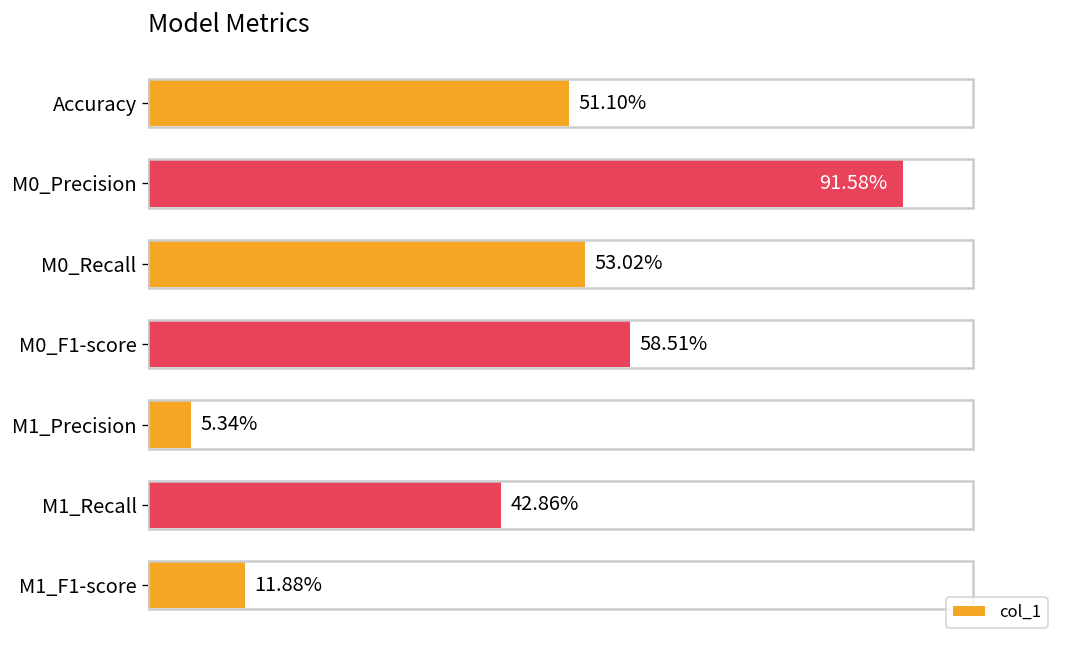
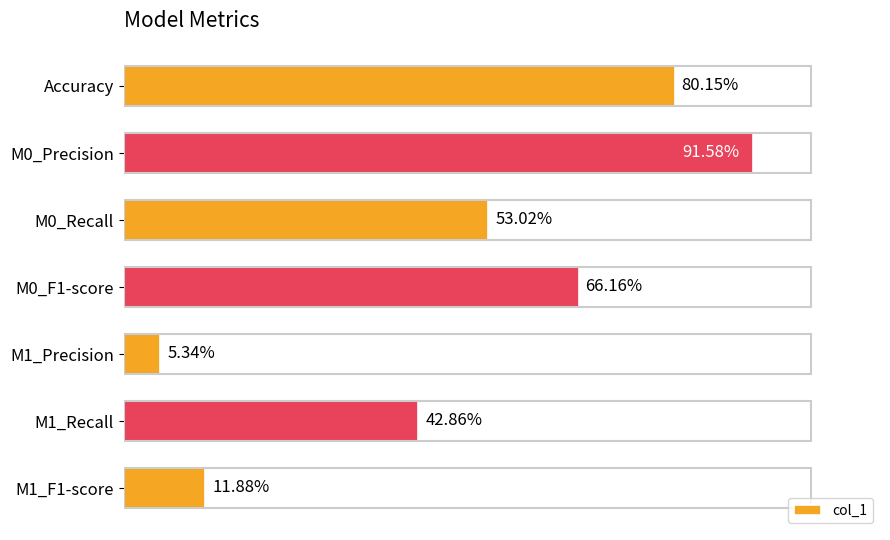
Accuracy: 51.10% -> 80.15%
M0_F1-score: 58.51% -> 66.16%
